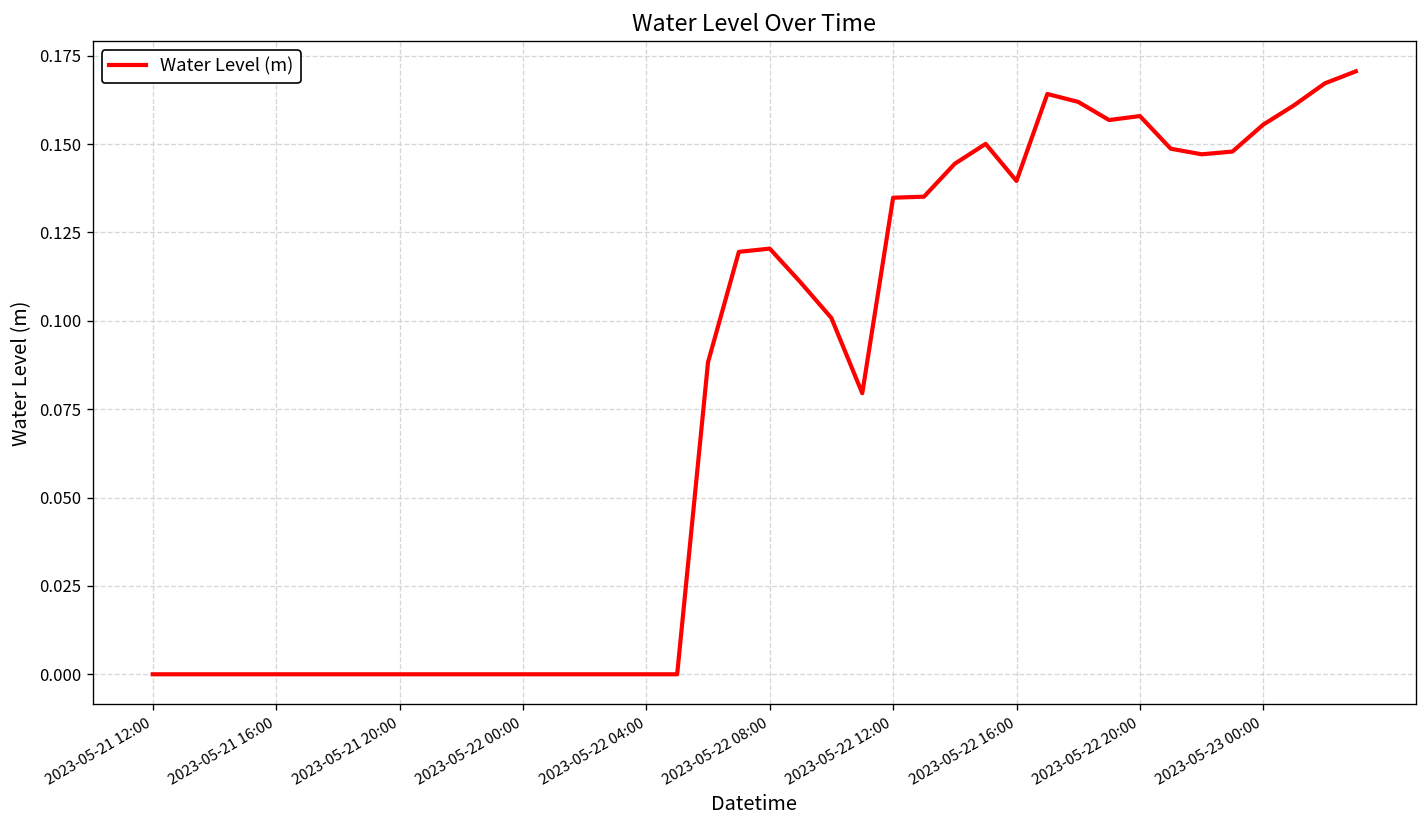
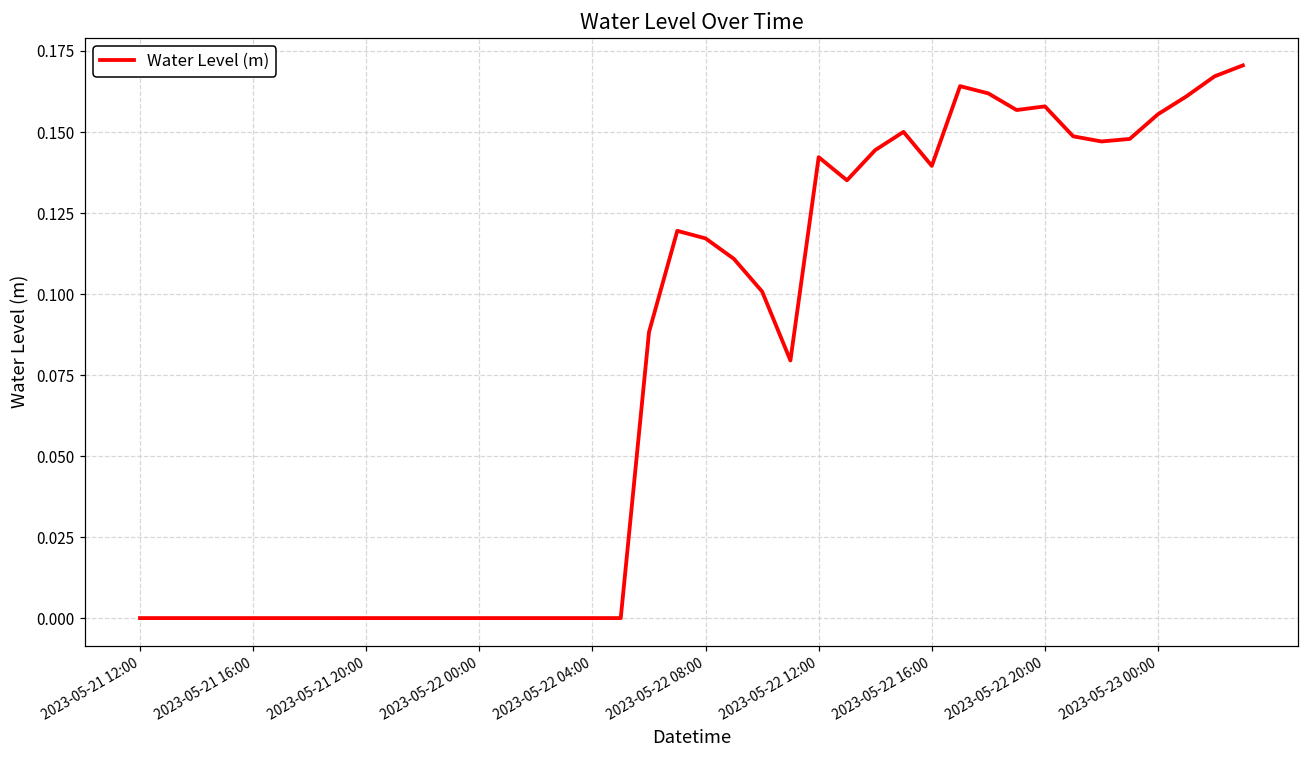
2023-05-22 08:00: 0.120 -> 0.117
2023-05-22 12:00: 0.135 -> 0.142
